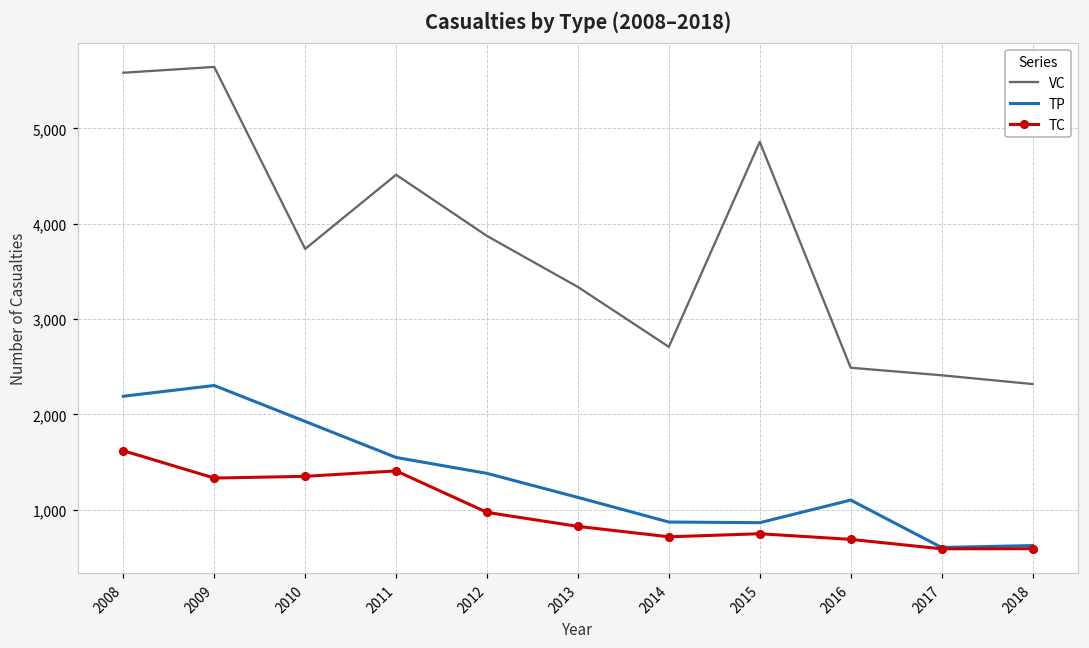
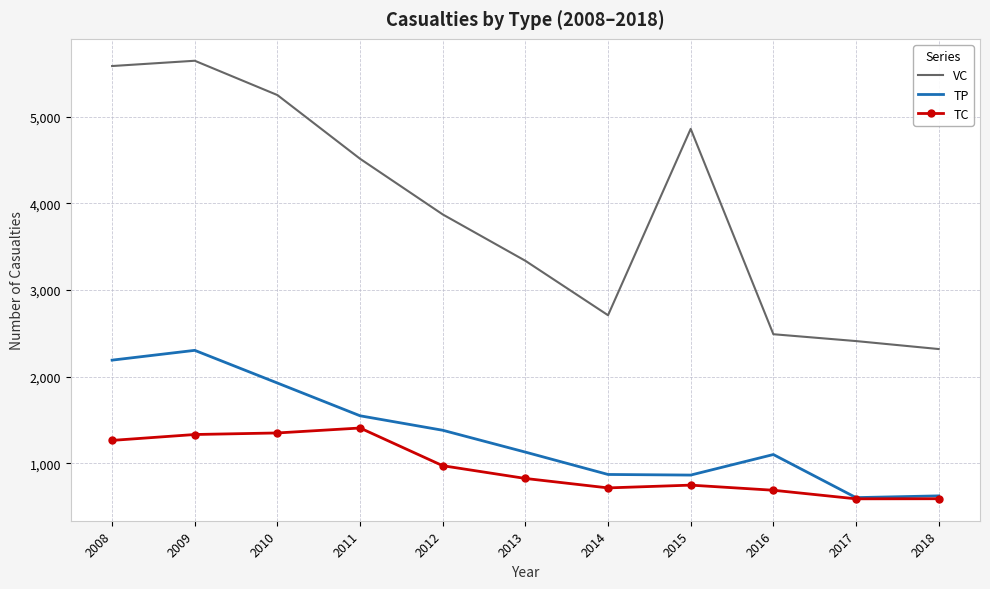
TC, 2008: 1,600 -> 1,300
VC, 2010: 3,700 -> 5,200
